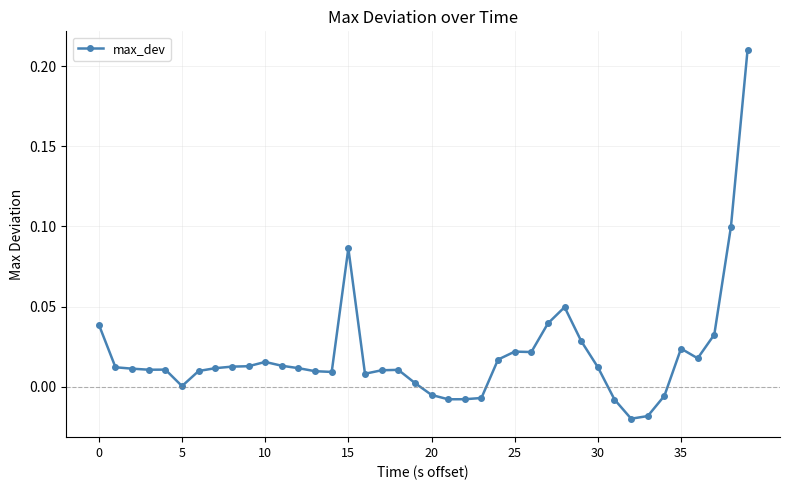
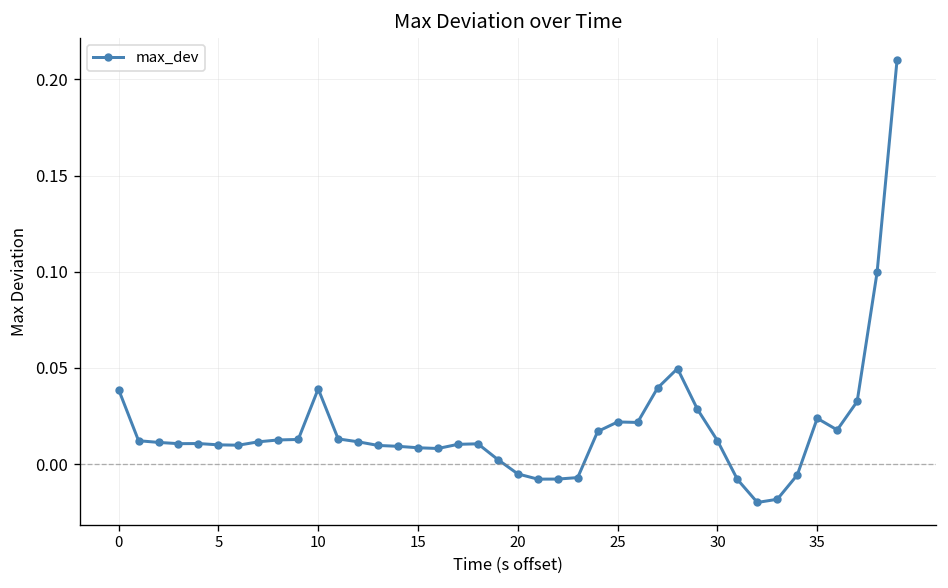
5: 0.000 -> 0.010
10: 0.015 -> 0.039
15: 0.086 -> 0.008
